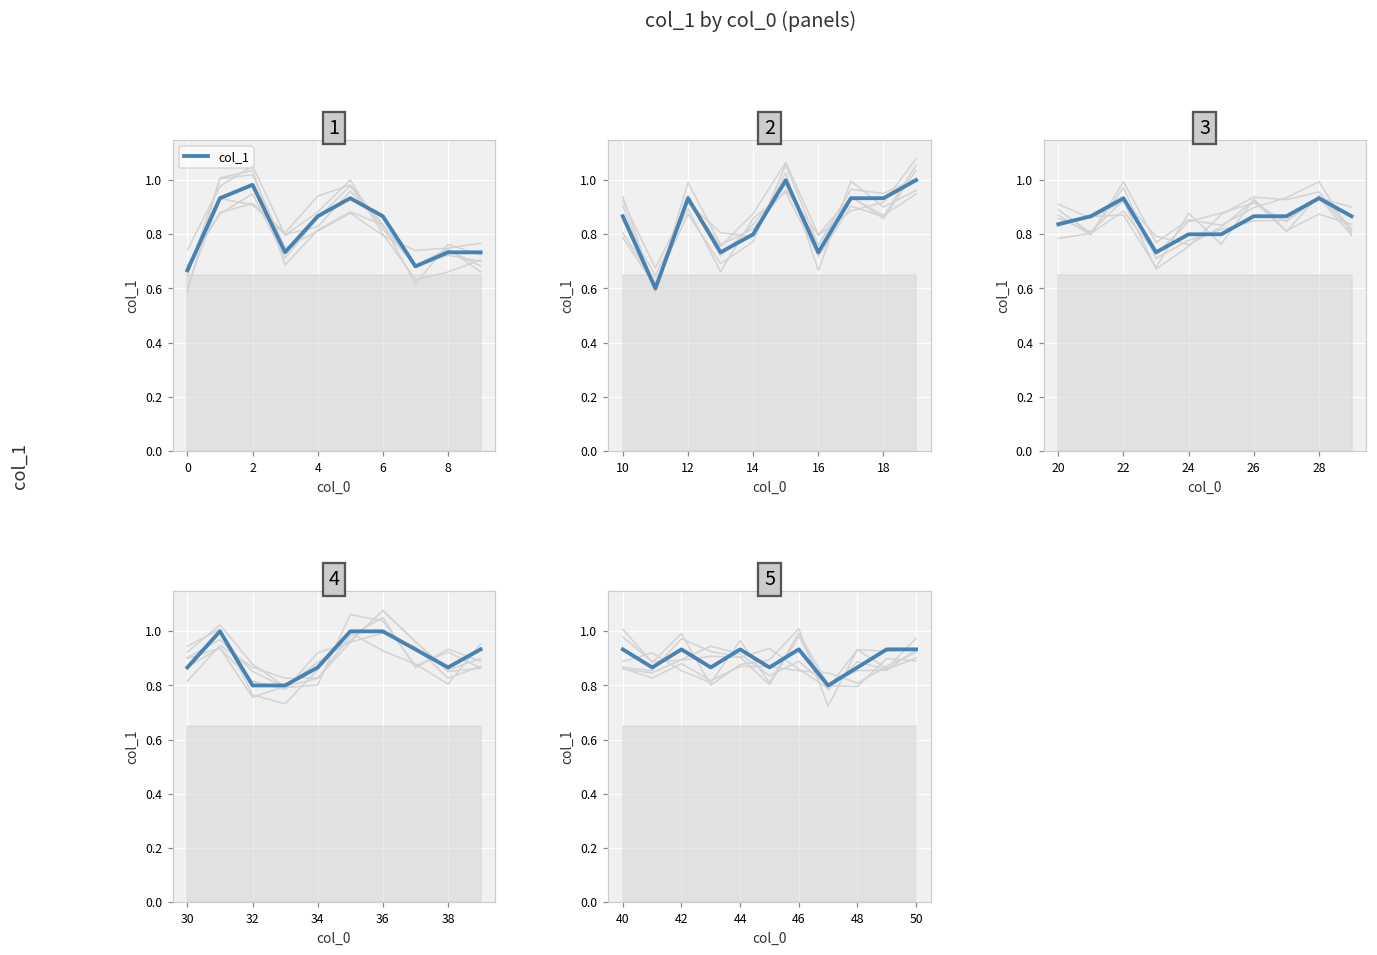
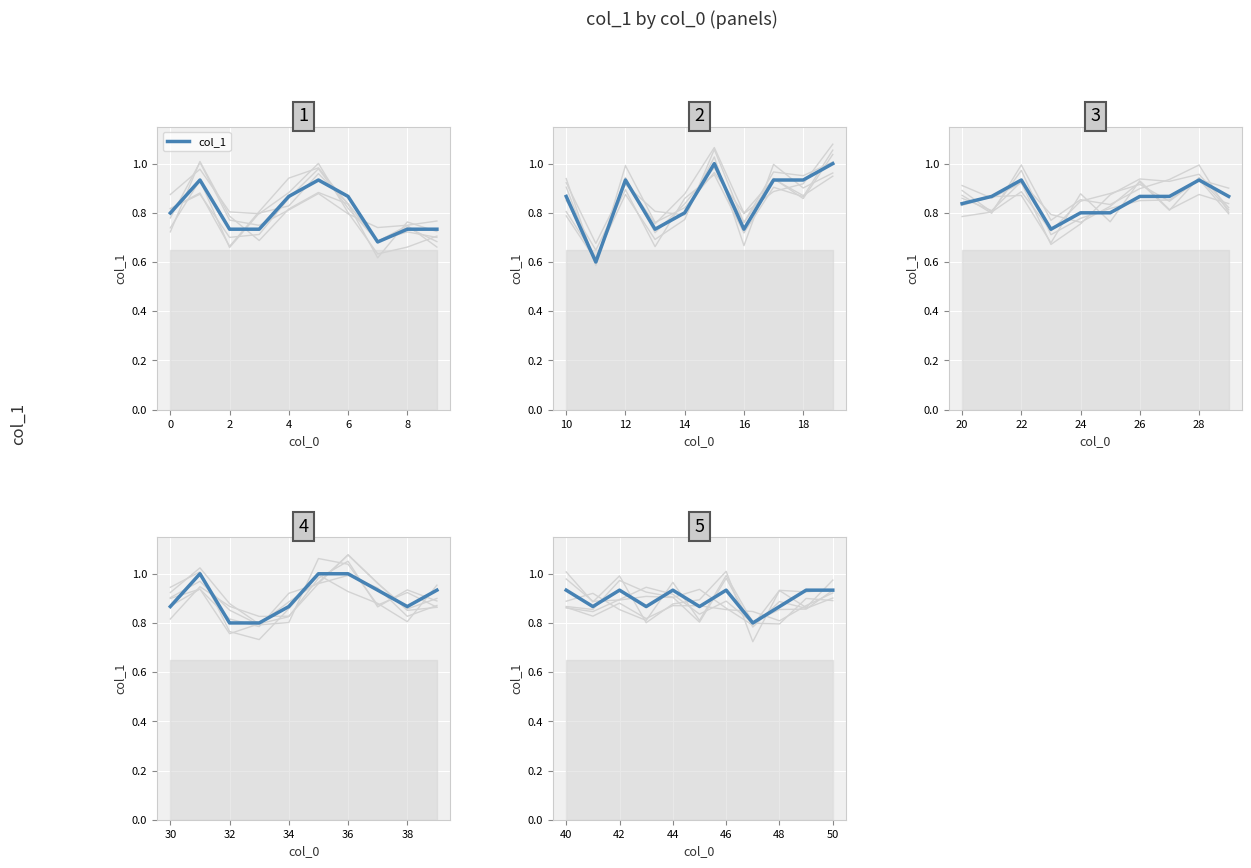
1, col_1, 0: 0.67 -> 0.80
1, col_1, 2: 0.98 -> 0.73
